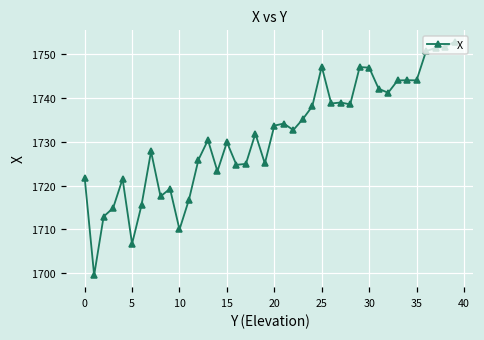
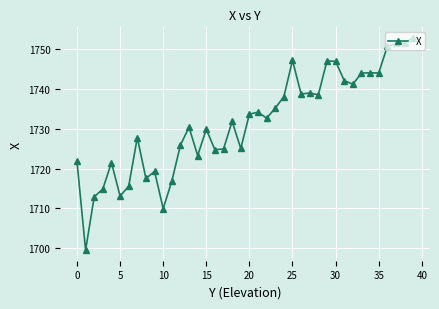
5: 1707 -> 1713
